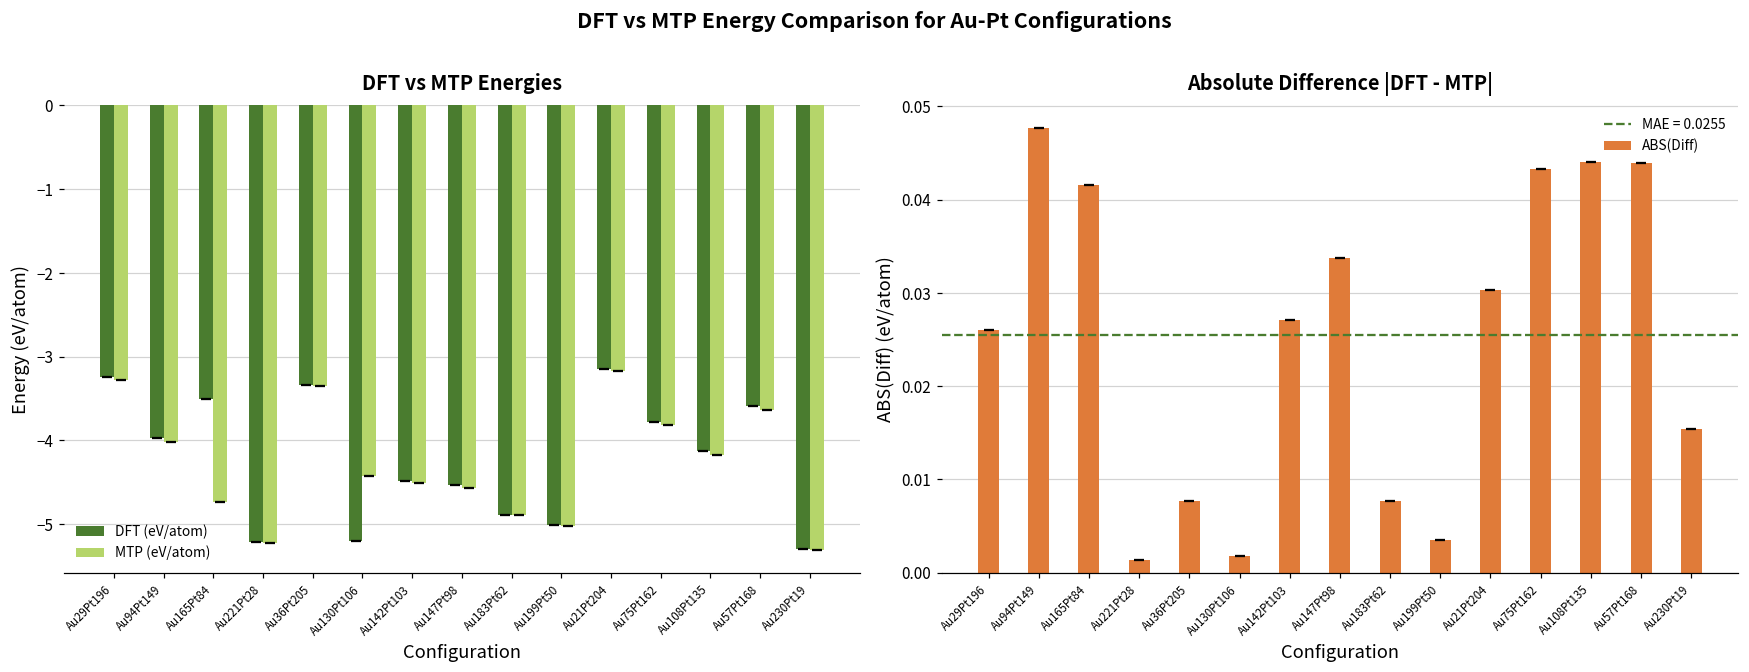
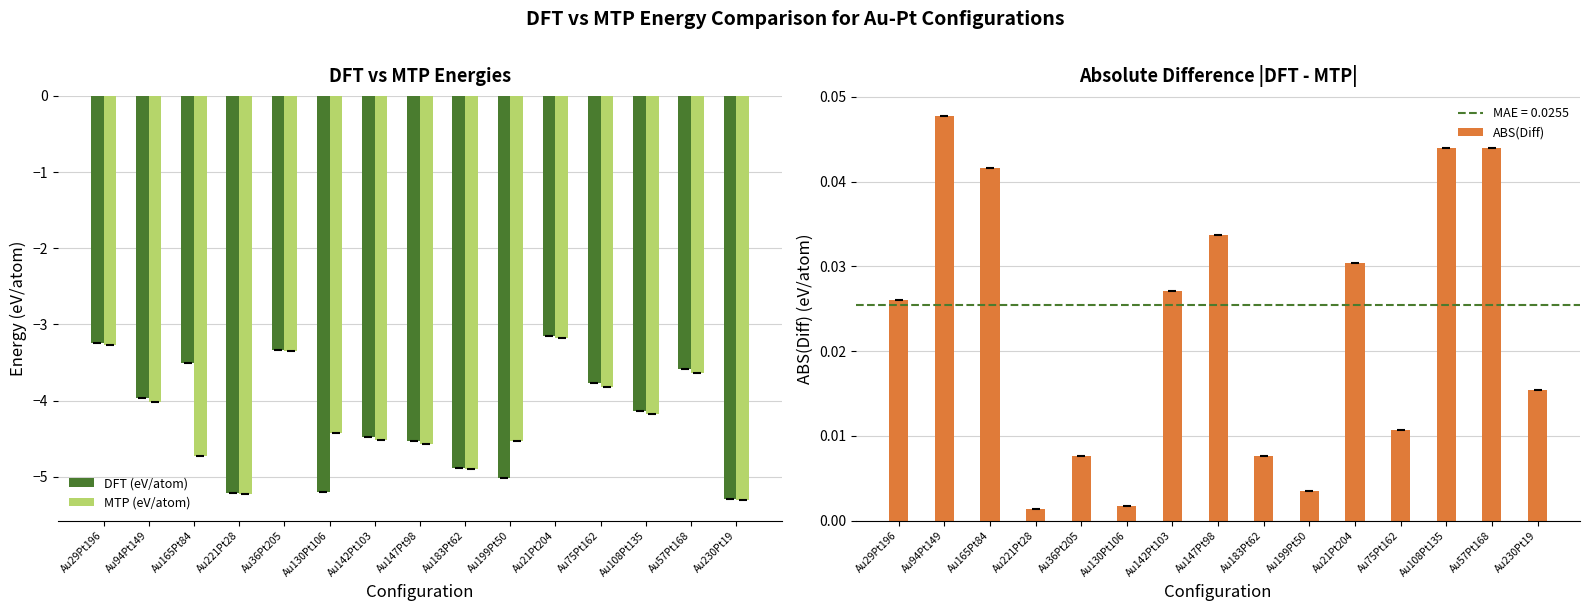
DFT vs MTP Energies, MTP (eV/atom), Au199Pt50: -5.0 -> -4.5
Absolute Difference |DFT - MTP|, ABS(Diff), Au75Pt162: 0.043 -> 0.011
